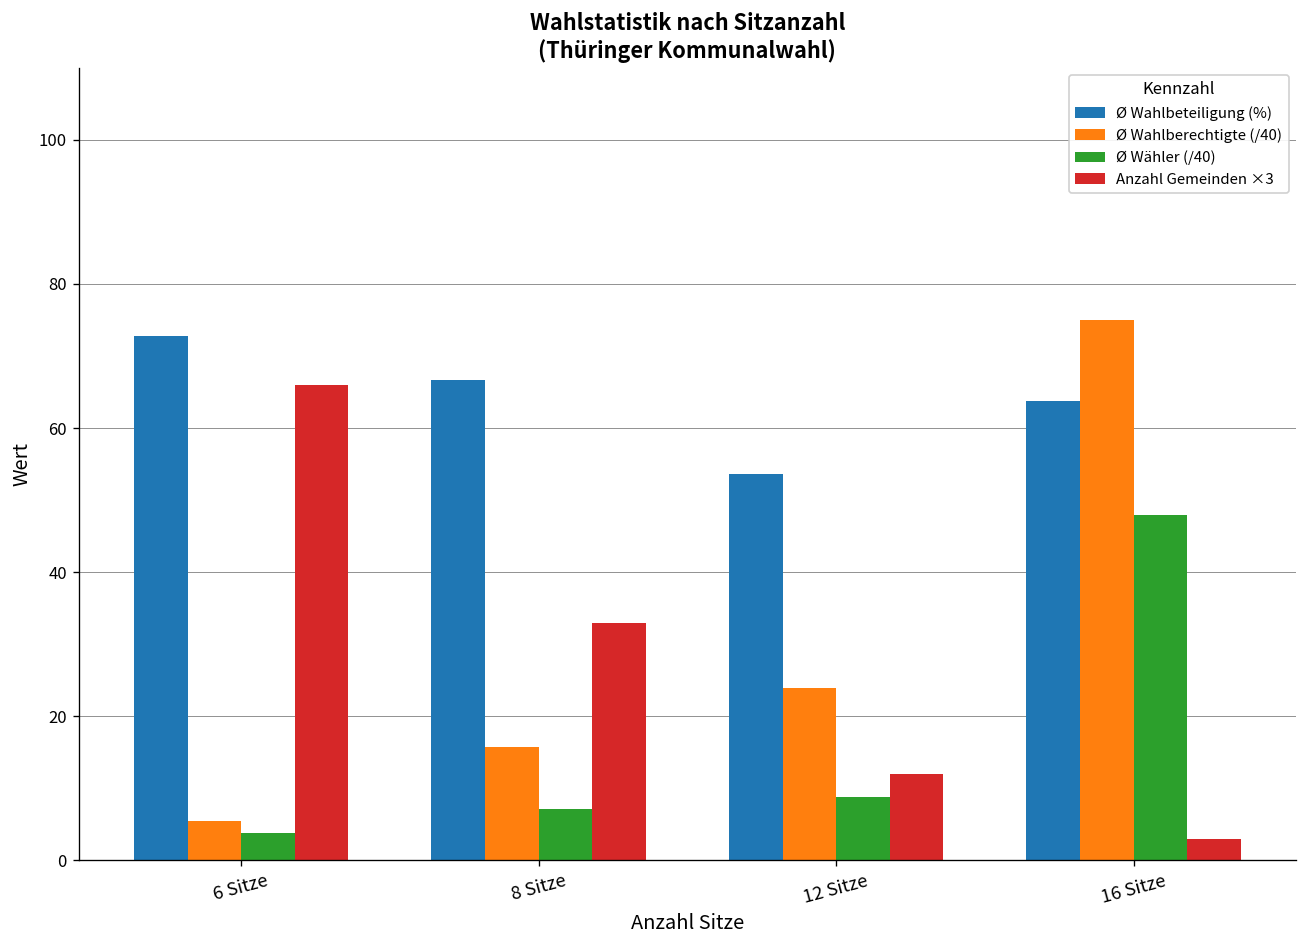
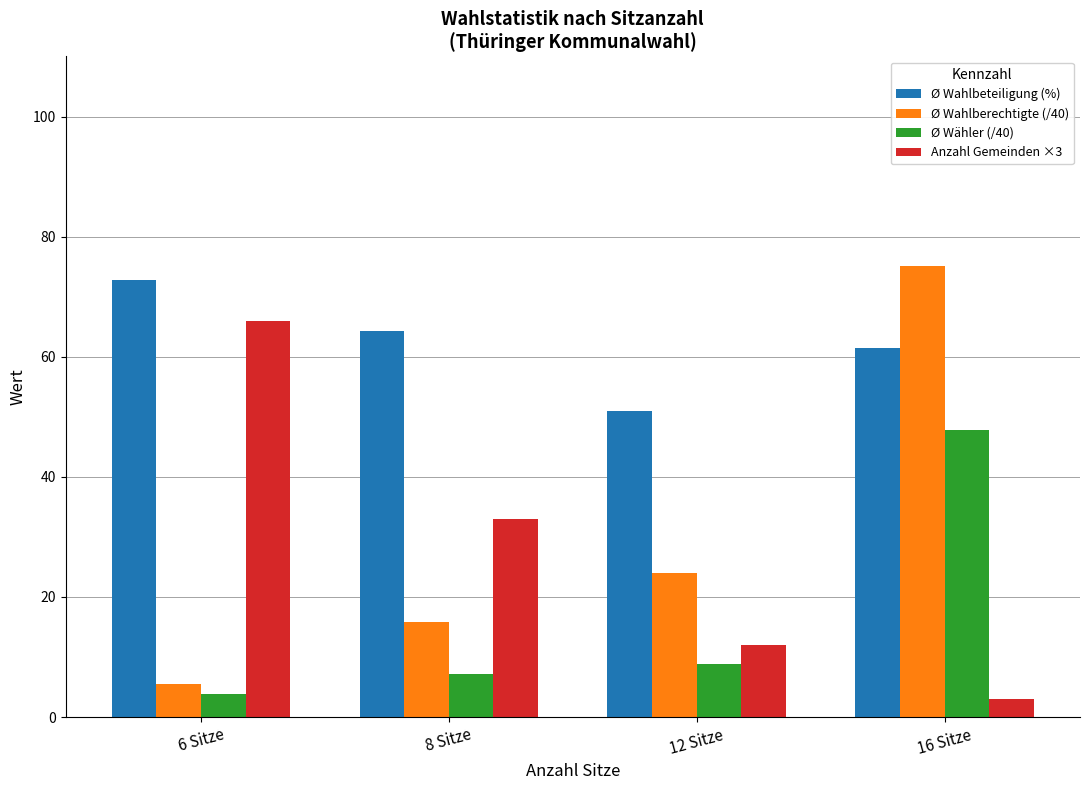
Ø Wahlbeteiligung (%), 8 Sitze: 67 -> 64
Ø Wahlbeteiligung (%), 12 Sitze: 54 -> 51
Ø Wahlbeteiligung (%), 16 Sitze: 64 -> 61
